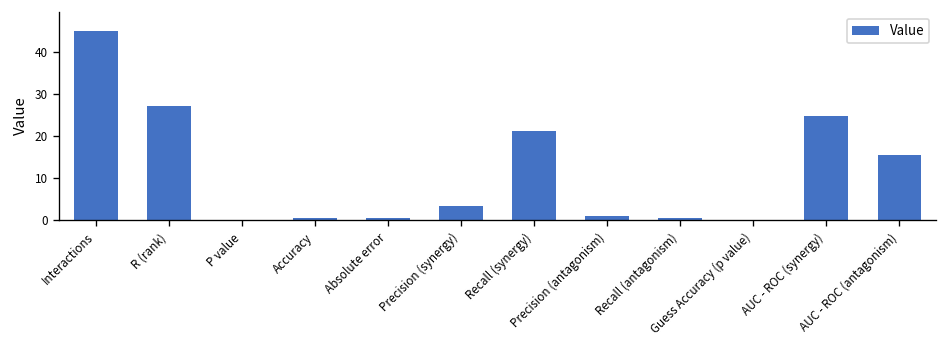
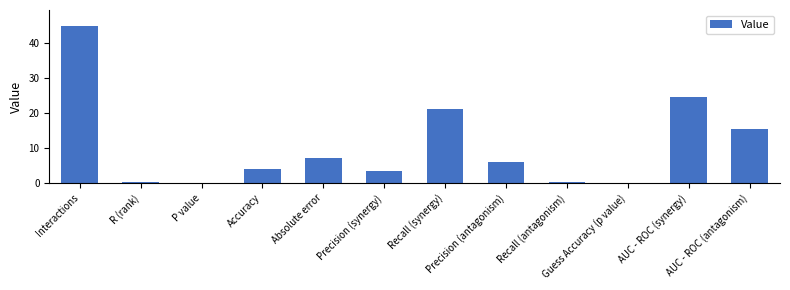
R (rank): 27 -> 0
Accuracy: 1 -> 4
Absolute error: 1 -> 7
Precision (antagonism): 1 -> 6
